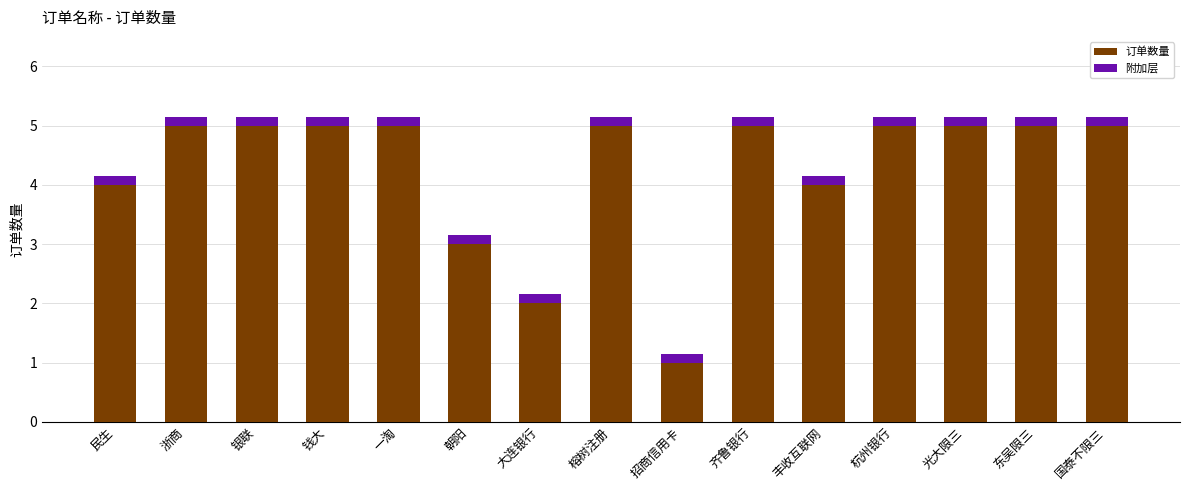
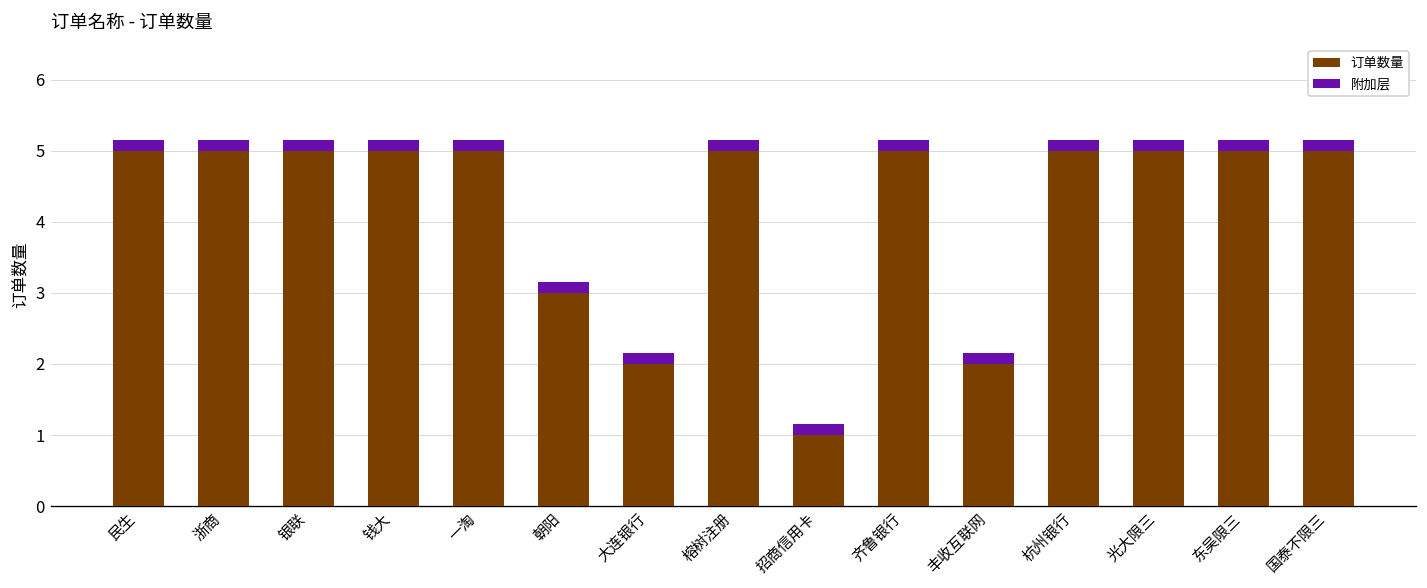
订单数量, 民生: 4 -> 5
订单数量, 丰收互联网: 4 -> 2
